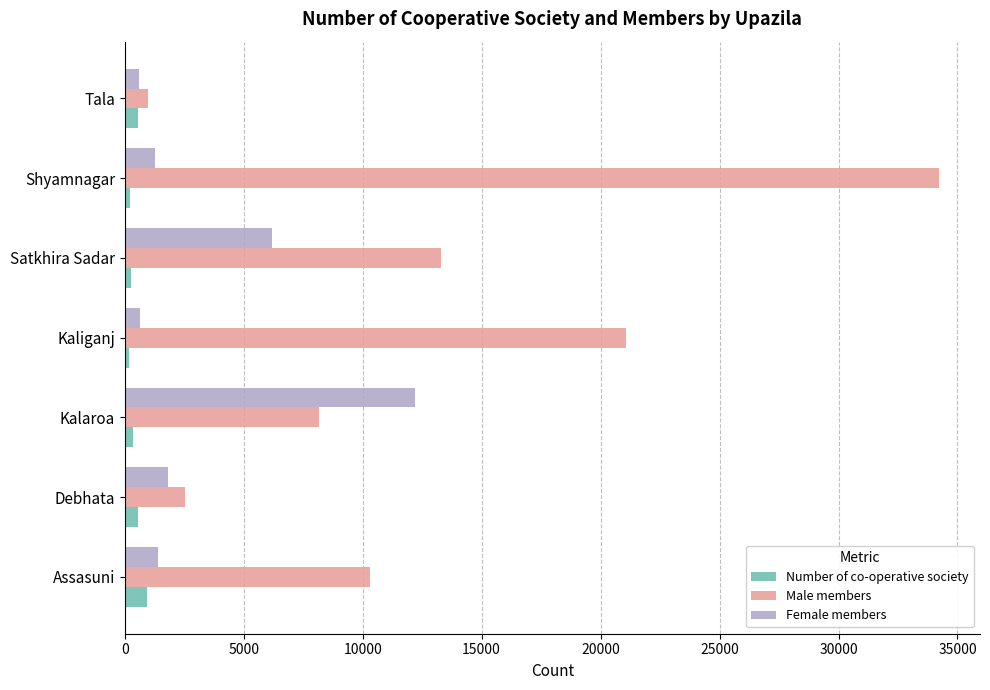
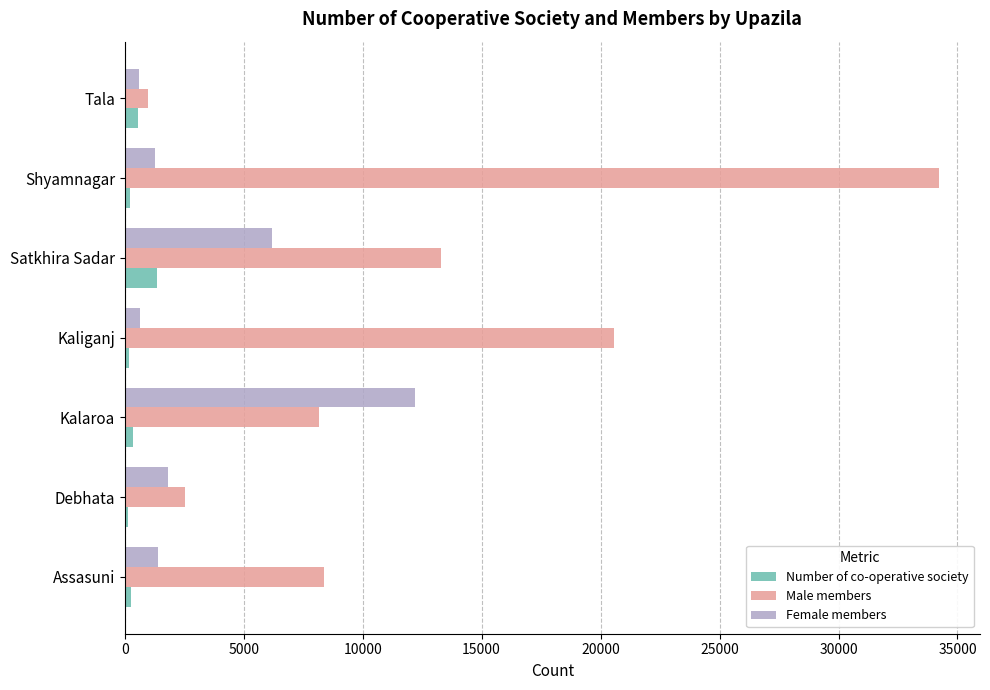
Number of co-operative society, Satkhira Sadar: 300 -> 1400
Male members, Kaliganj: 21100 -> 20600
Number of co-operative society, Debhata: 600 -> 200
Male members, Assasuni: 10300 -> 8400
Number of co-operative society, Assasuni: 1000 -> 300
